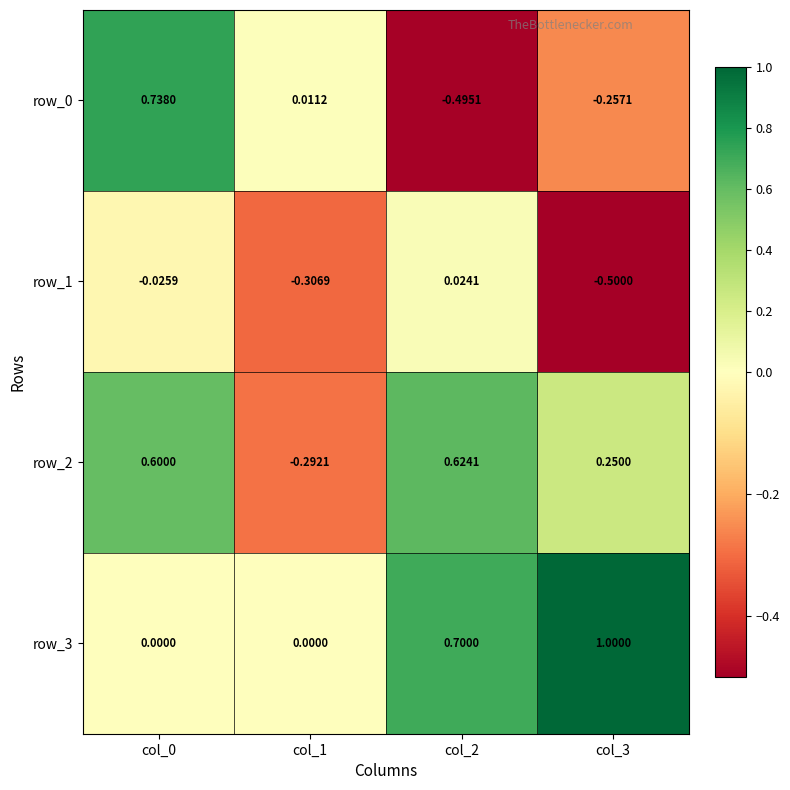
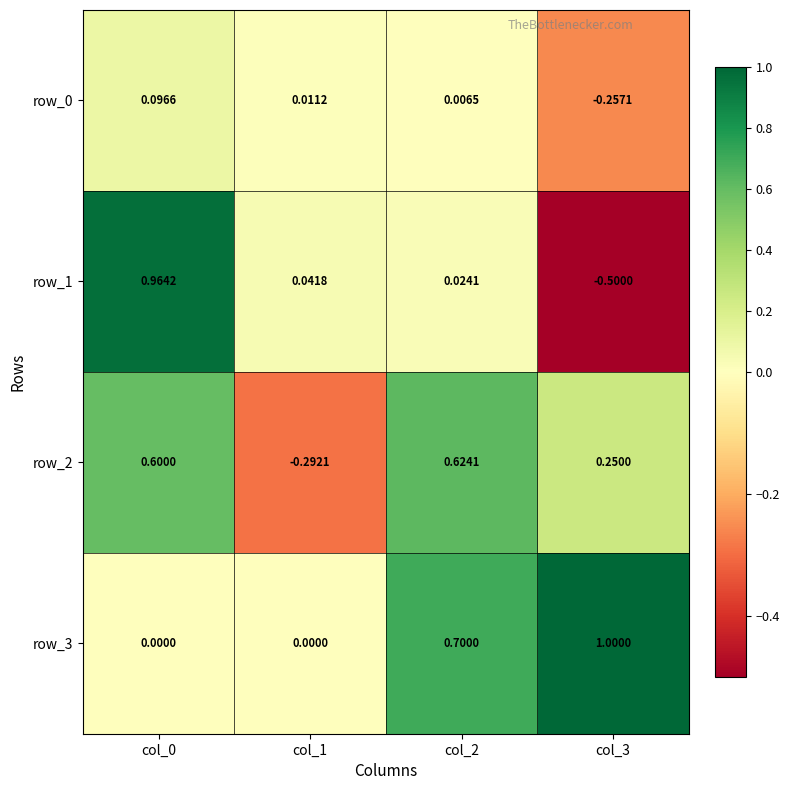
row_0, col_0: 0.7380 -> 0.0966
row_0, col_2: -0.4951 -> 0.0065
row_1, col_0: -0.0259 -> 0.9642
row_1, col_1: -0.3069 -> 0.0418
